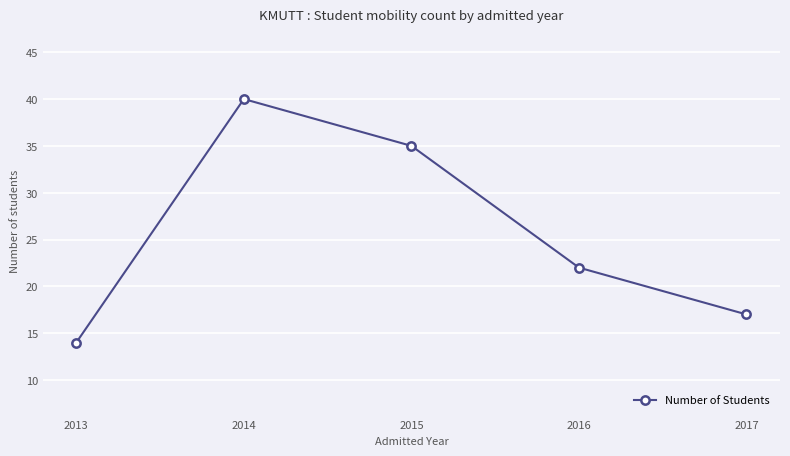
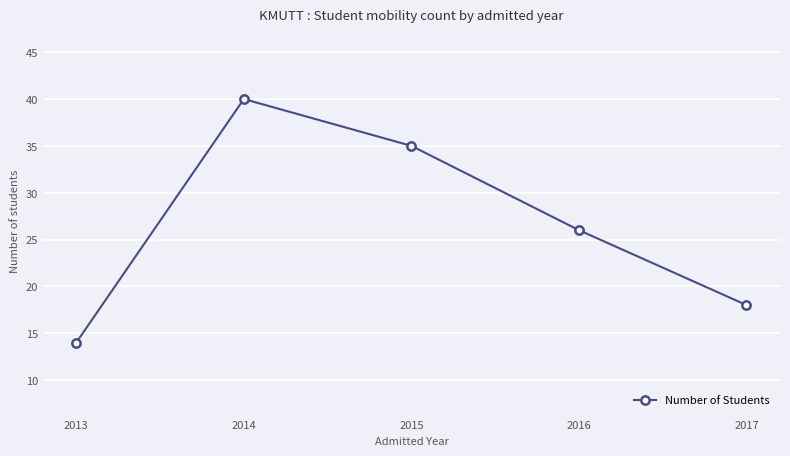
2016: 22 -> 26
2017: 17 -> 18
